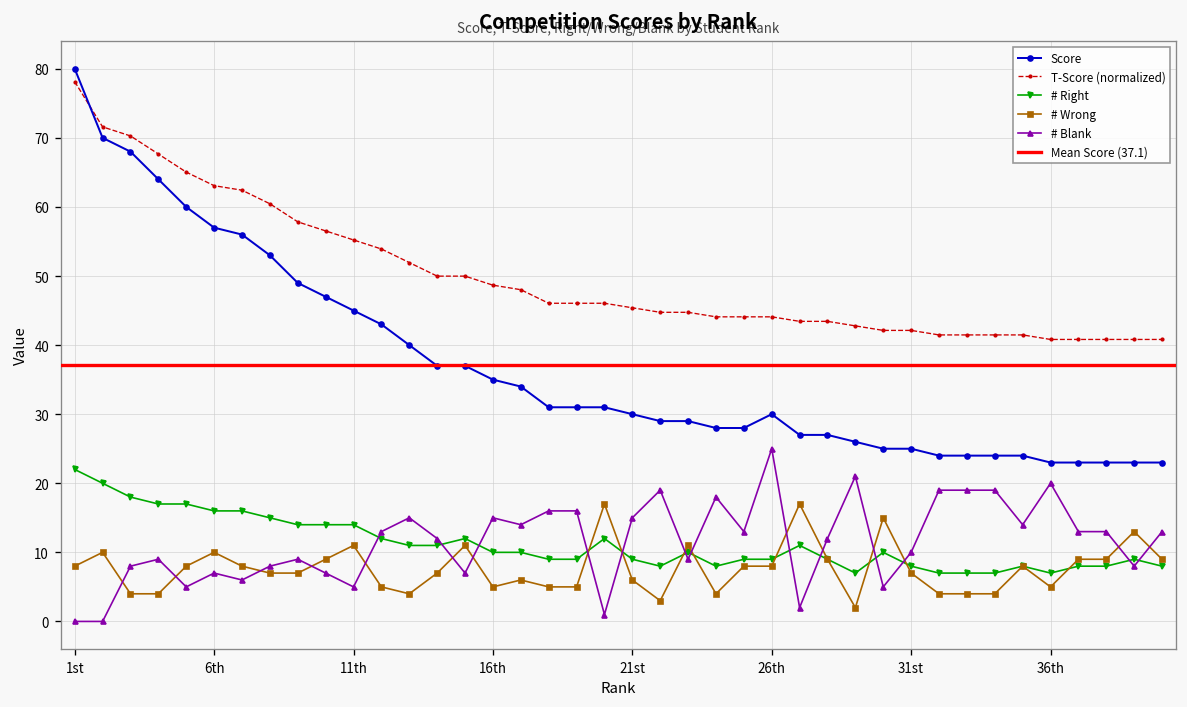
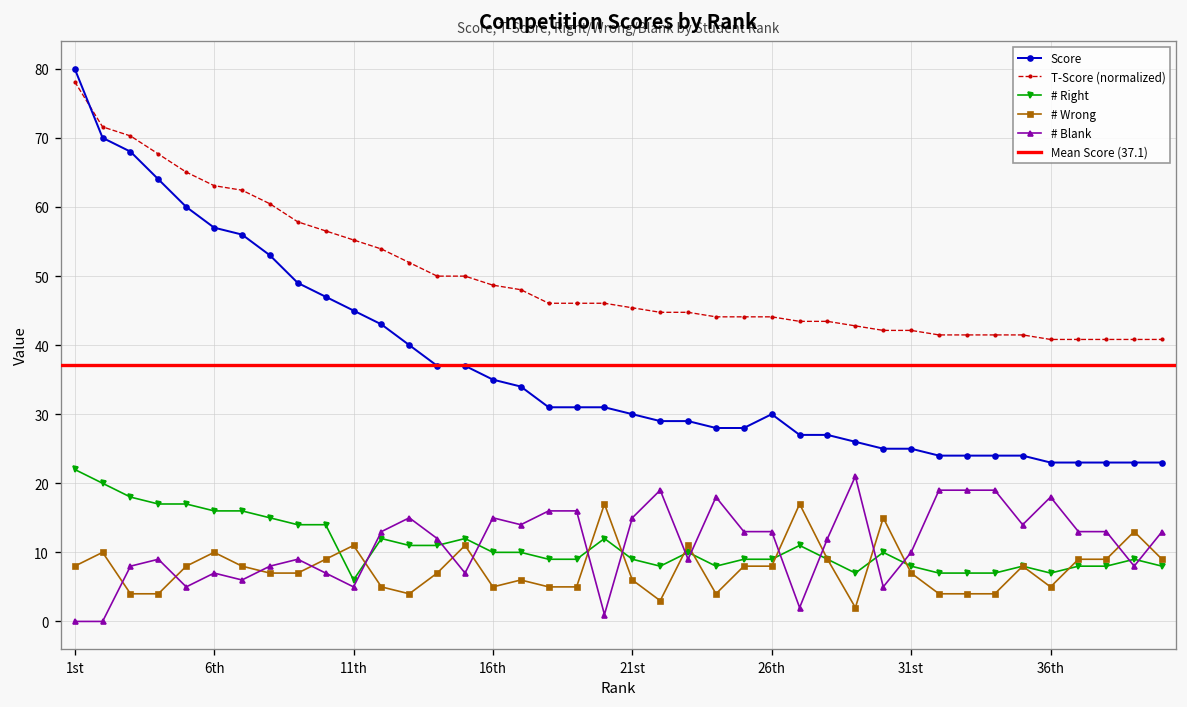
# Right, 11th: 14 -> 6
# Blank, 26th: 25 -> 13
# Blank, 36th: 20 -> 18
